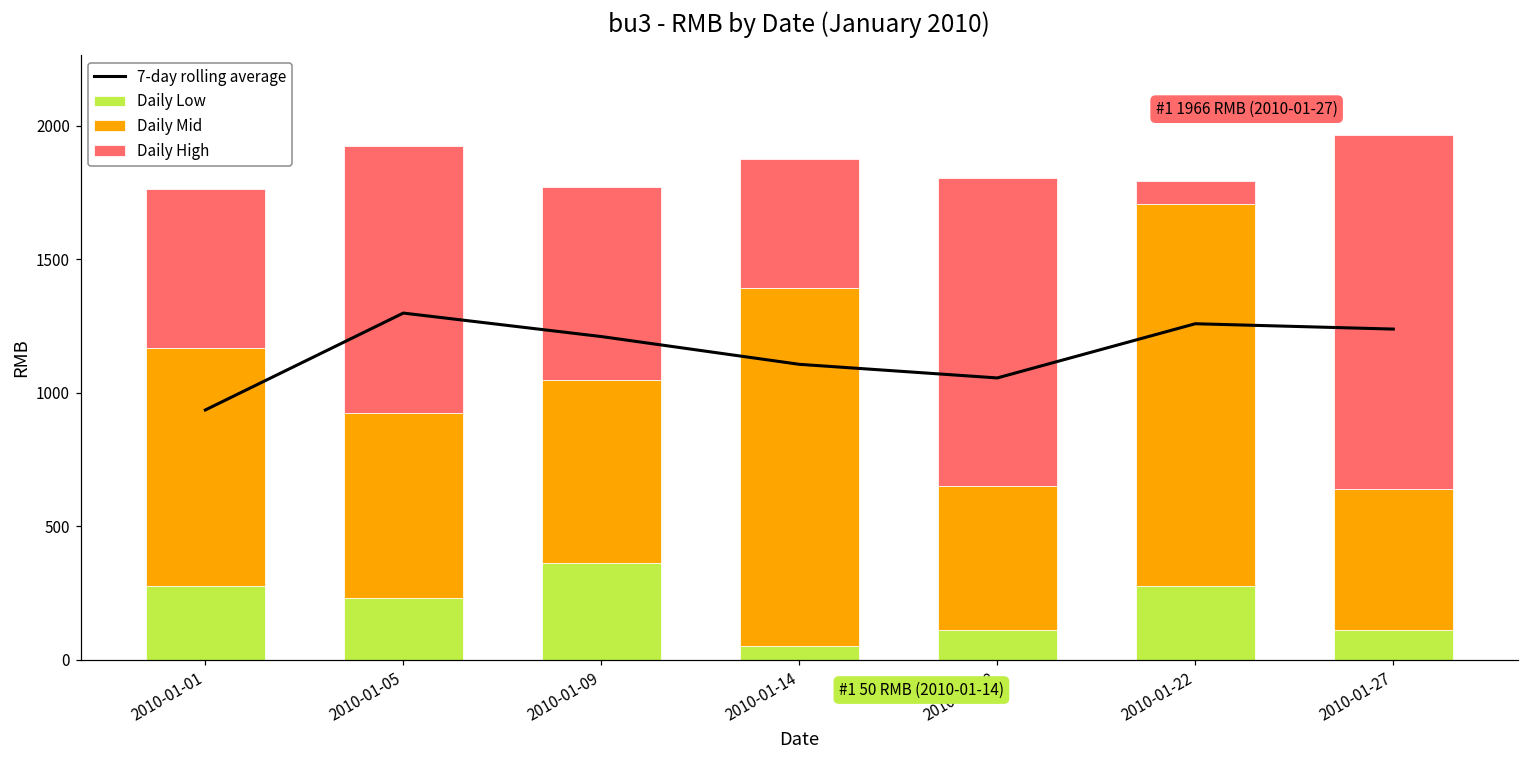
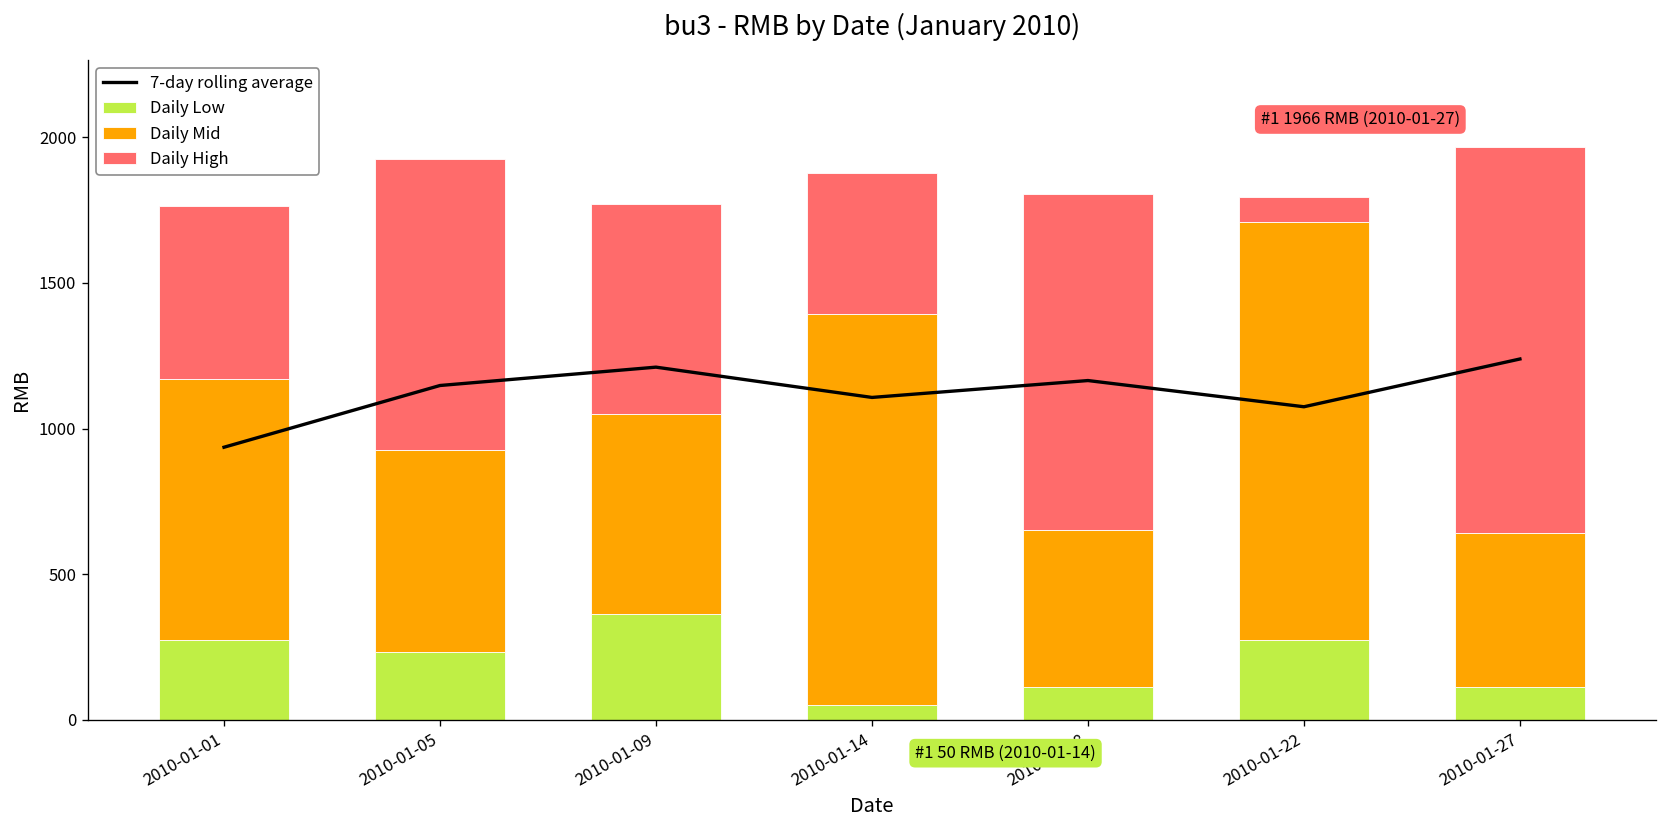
7-day rolling average, 2010-01-05: 1300 -> 1150
7-day rolling average, 2010-01-18: 1060 -> 1170
7-day rolling average, 2010-01-22: 1260 -> 1080
